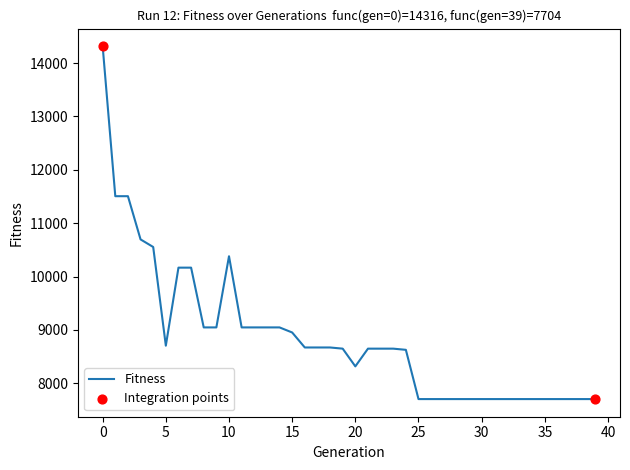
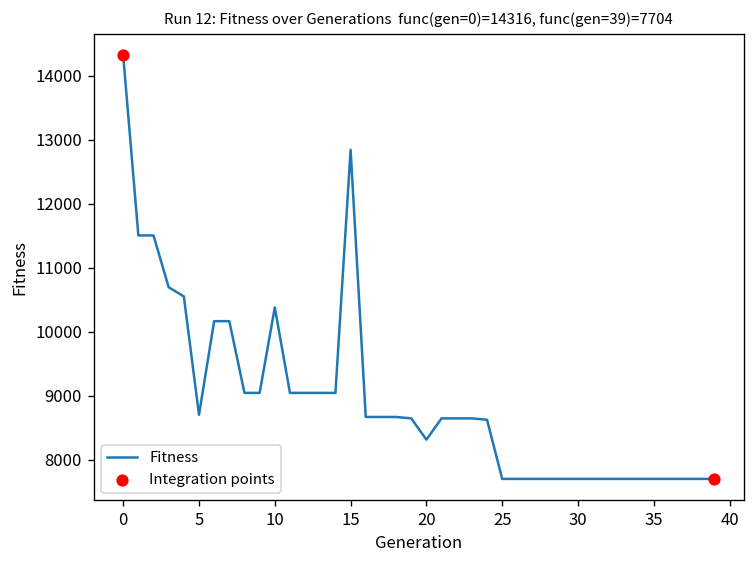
Fitness, 15: 9000 -> 12800
